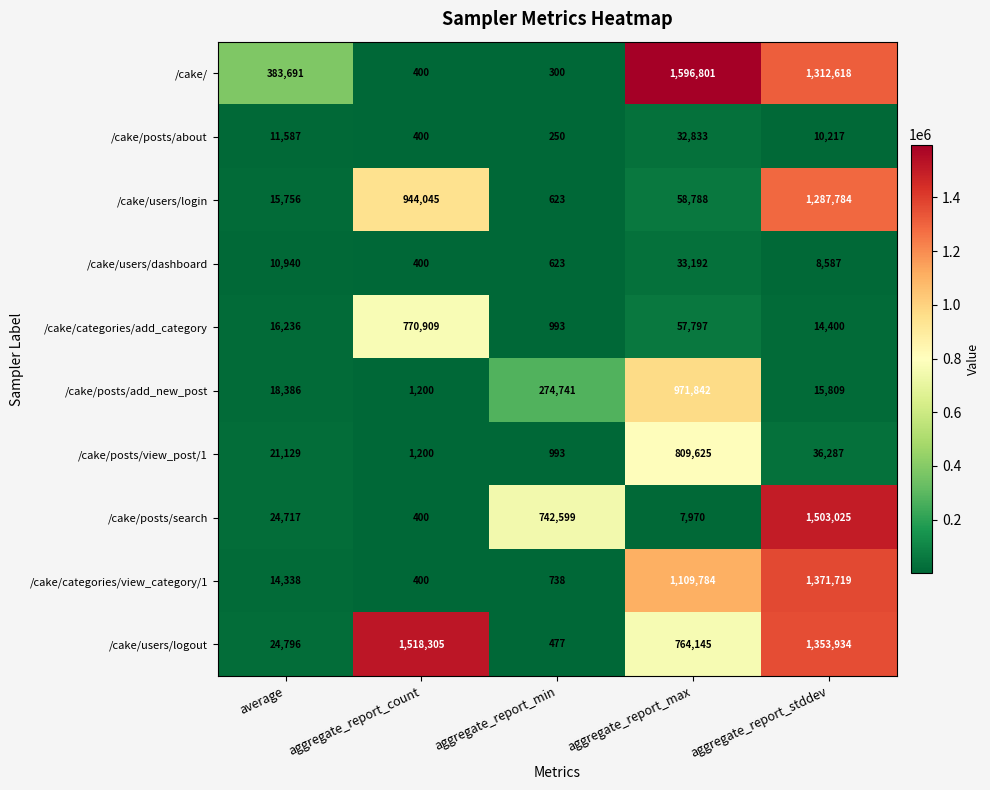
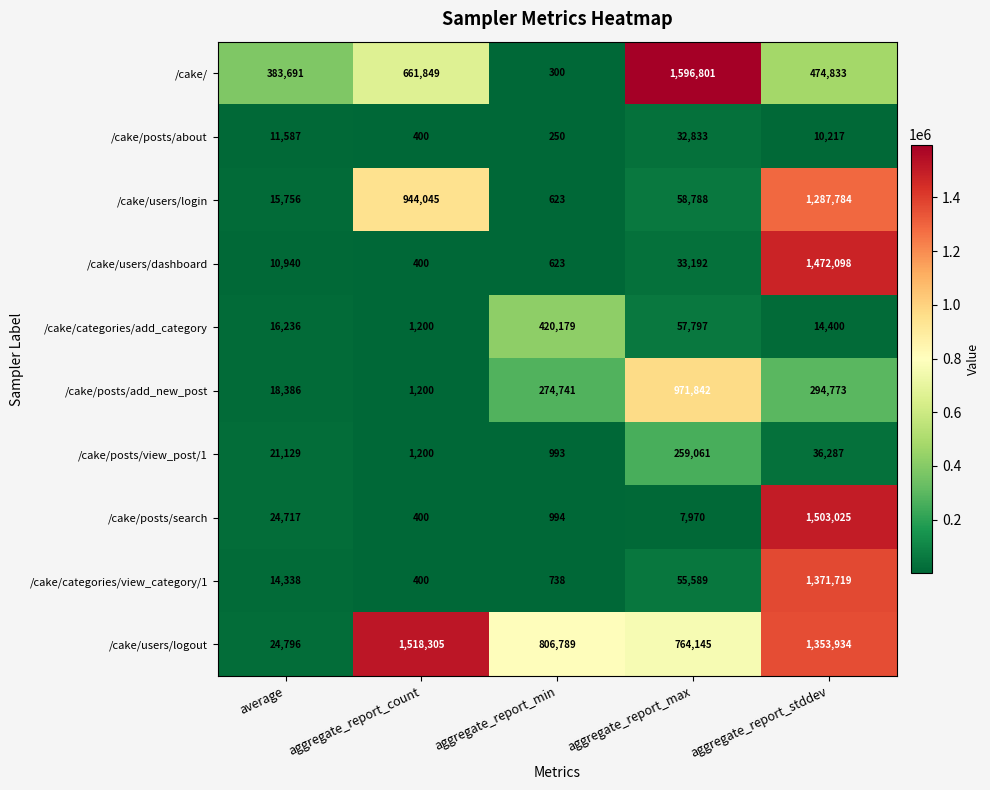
/cake/, aggregate_report_count: 400 -> 661,849
/cake/, aggregate_report_stddev: 1,312,618 -> 474,833
/cake/users/dashboard, aggregate_report_stddev: 8,587 -> 1,472,098
/cake/categories/add_category, aggregate_report_count: 770,909 -> 1,200
/cake/categories/add_category, aggregate_report_min: 993 -> 420,179
/cake/posts/add_new_post, aggregate_report_stddev: 15,809 -> 294,773
/cake/posts/view_post/1, aggregate_report_max: 809,625 -> 259,061
/cake/posts/search, aggregate_report_min: 742,599 -> 994
/cake/categories/view_category/1, aggregate_report_max: 1,109,784 -> 55,589
/cake/users/logout, aggregate_report_min: 477 -> 806,789
